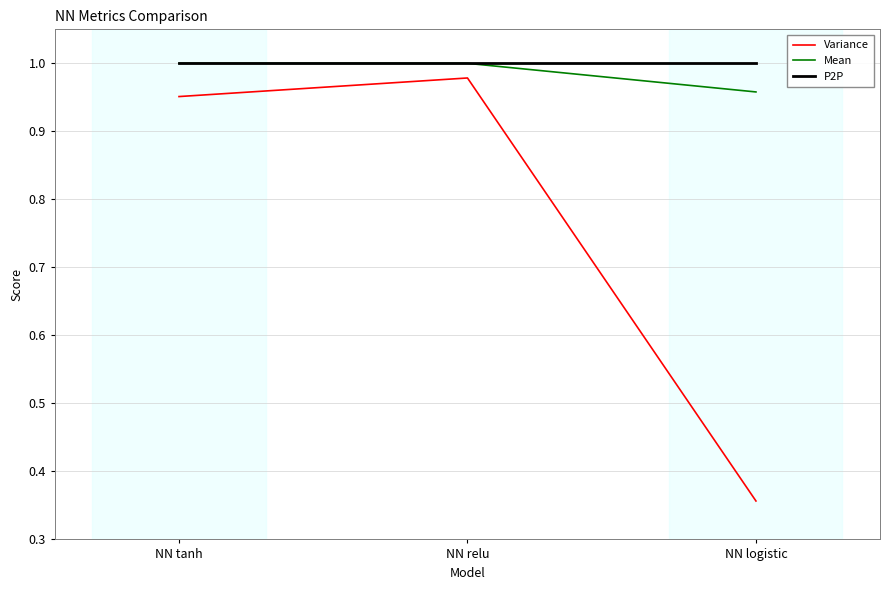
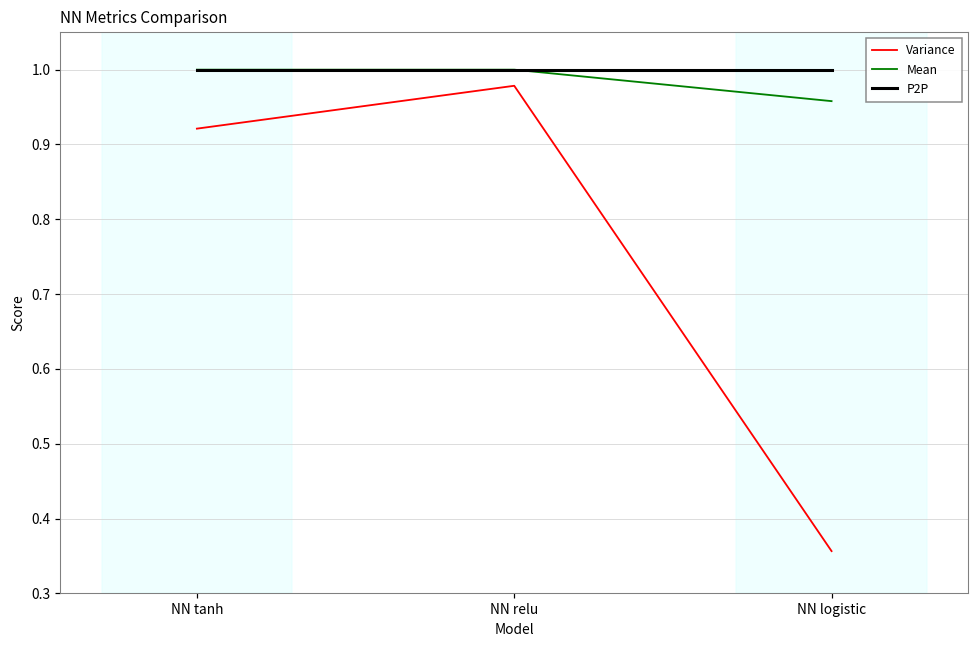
Variance, NN tanh: 0.95 -> 0.92
